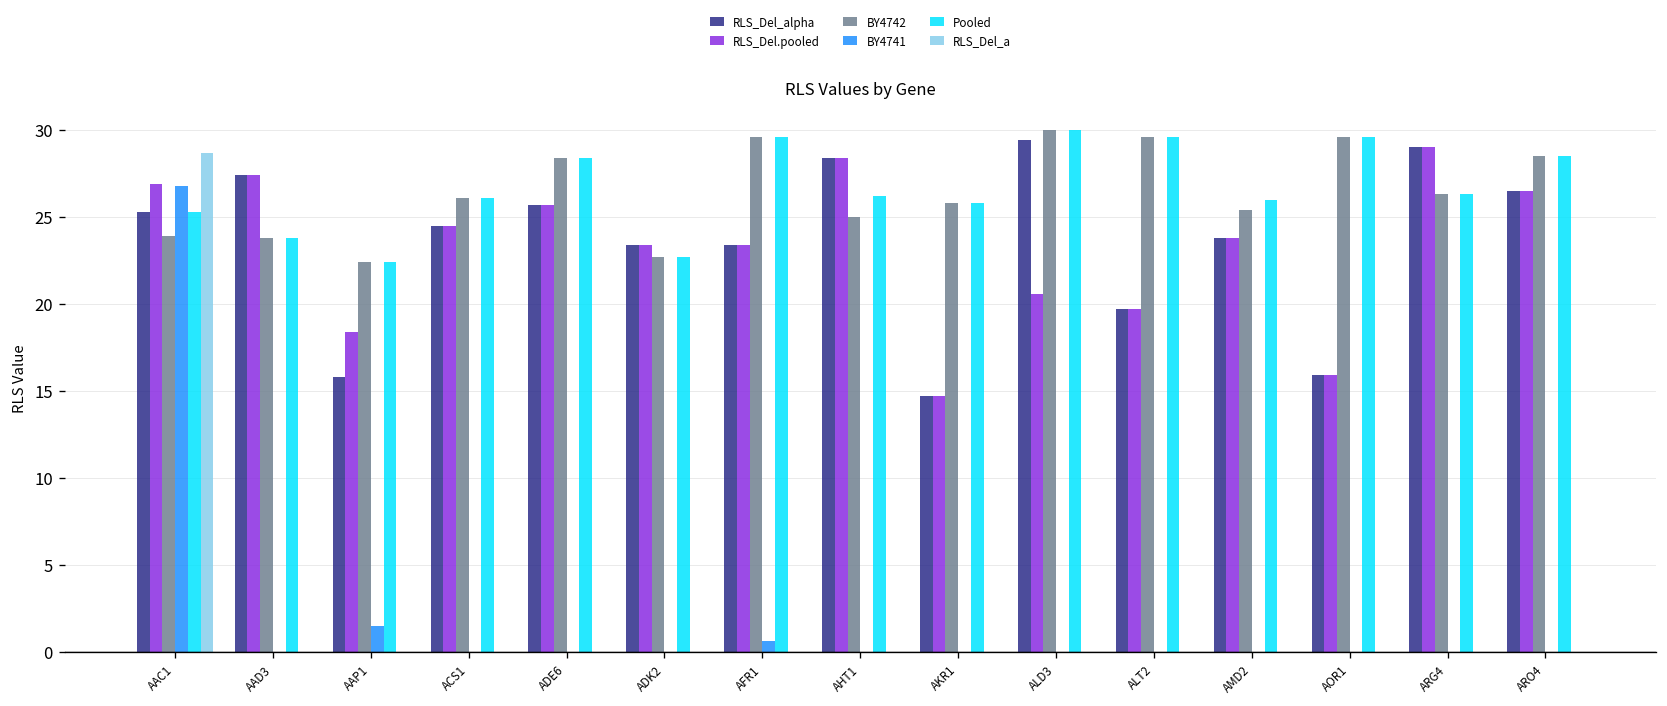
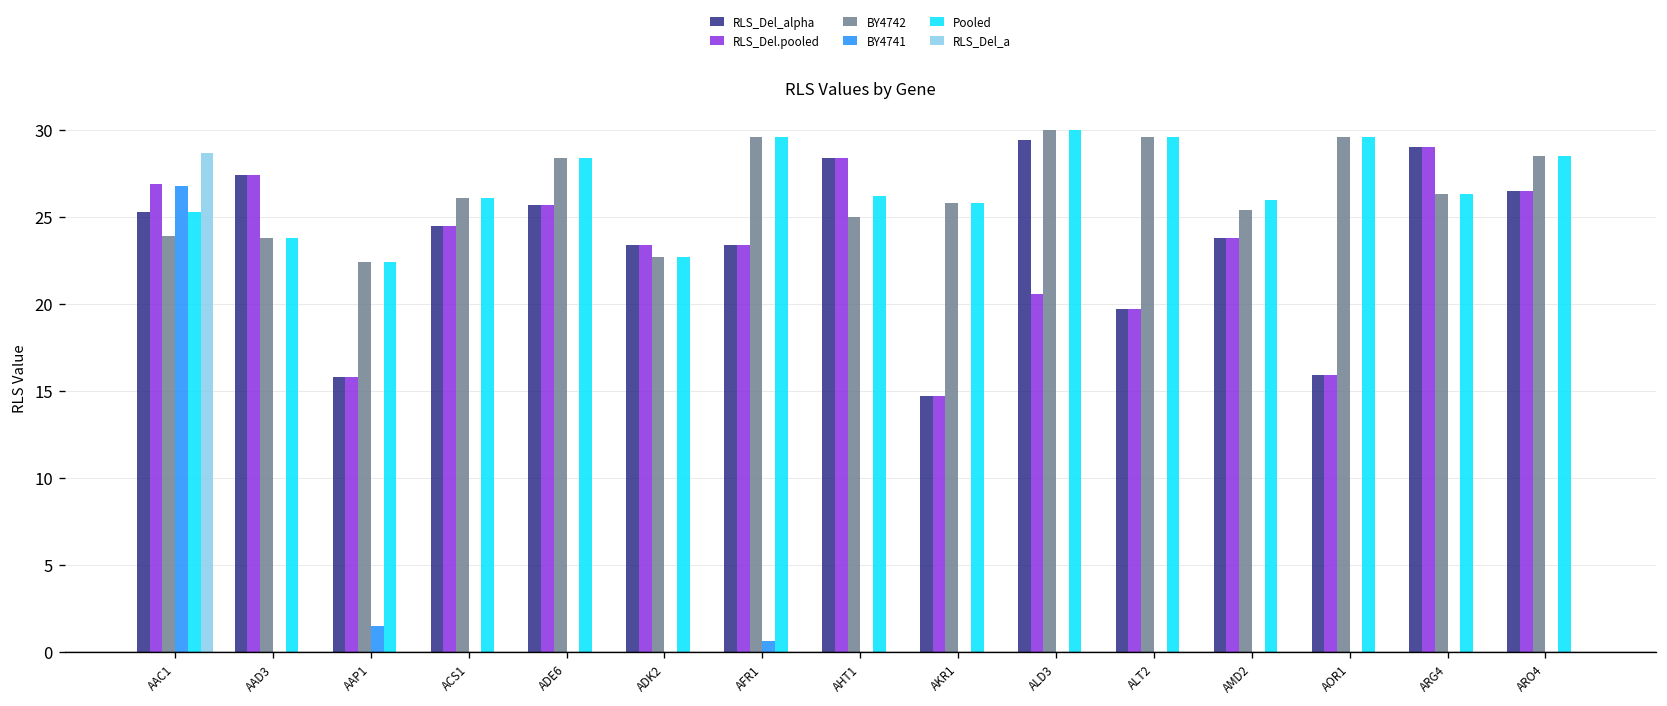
RLS_Del.pooled, AAP1: 18.4 -> 15.8
